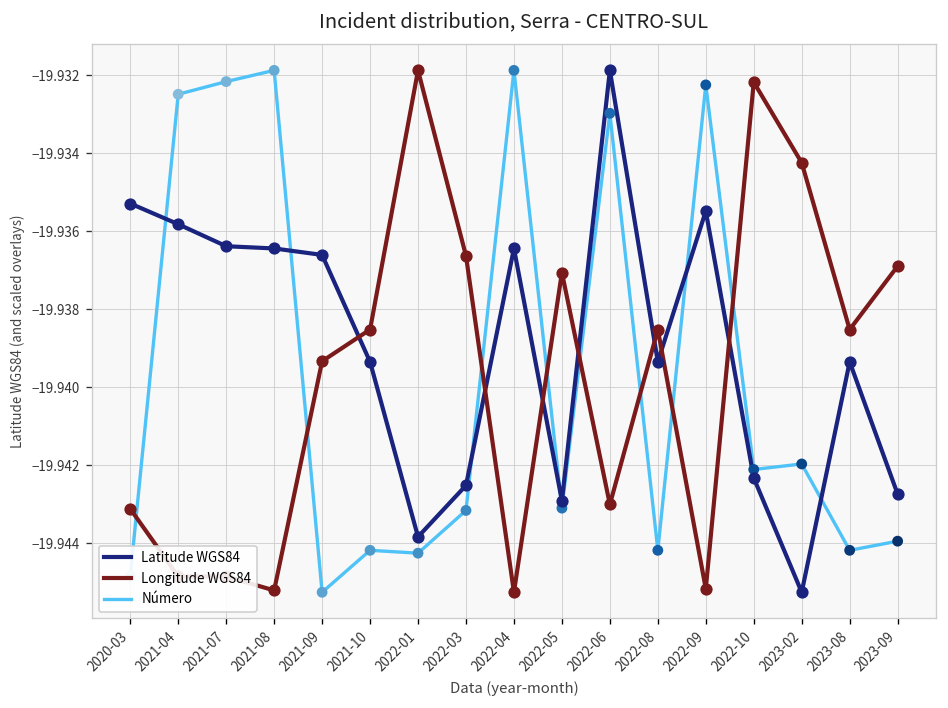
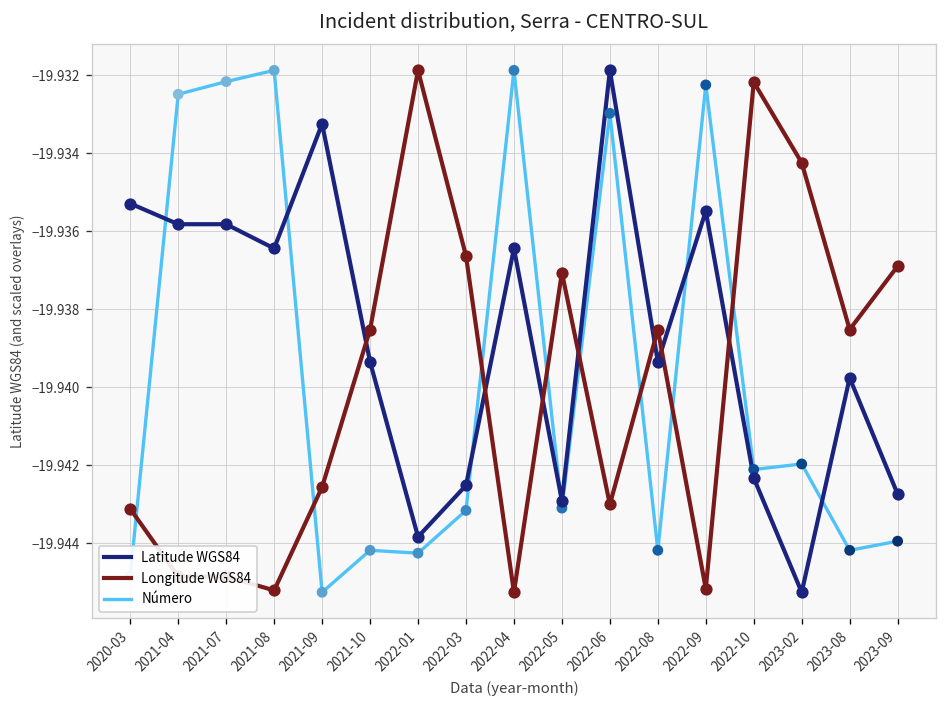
Latitude WGS84, 2021-07: -19.9364 -> -19.9358
Latitude WGS84, 2021-09: -19.9366 -> -19.9332
Longitude WGS84, 2021-09: -19.9393 -> -19.9426
Latitude WGS84, 2023-08: -19.9393 -> -19.9398
